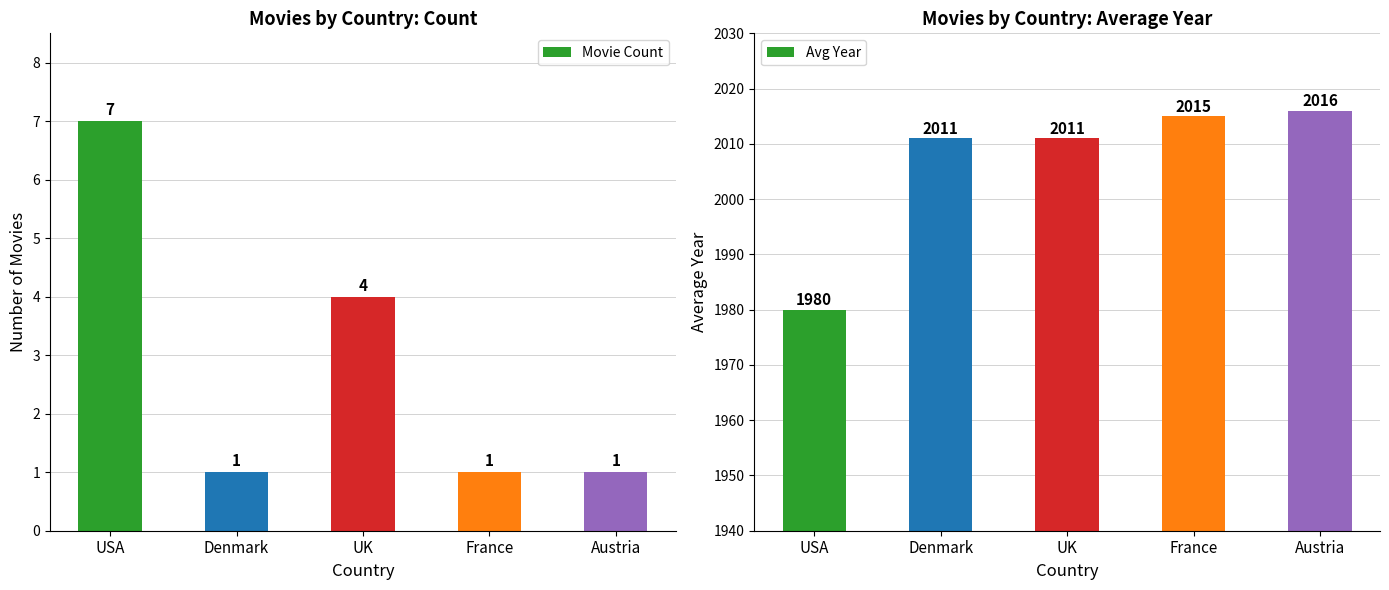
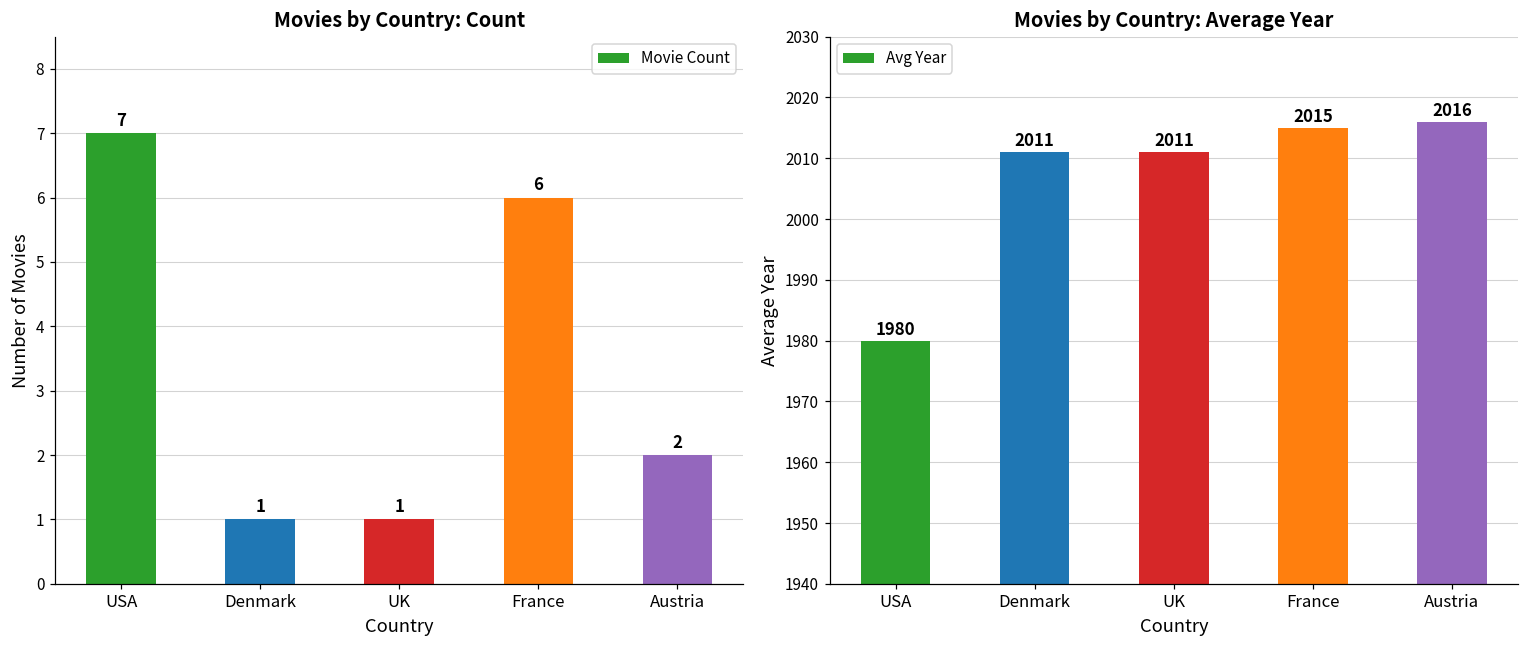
Movies by Country: Count, UK: 4 -> 1
Movies by Country: Count, France: 1 -> 6
Movies by Country: Count, Austria: 1 -> 2
